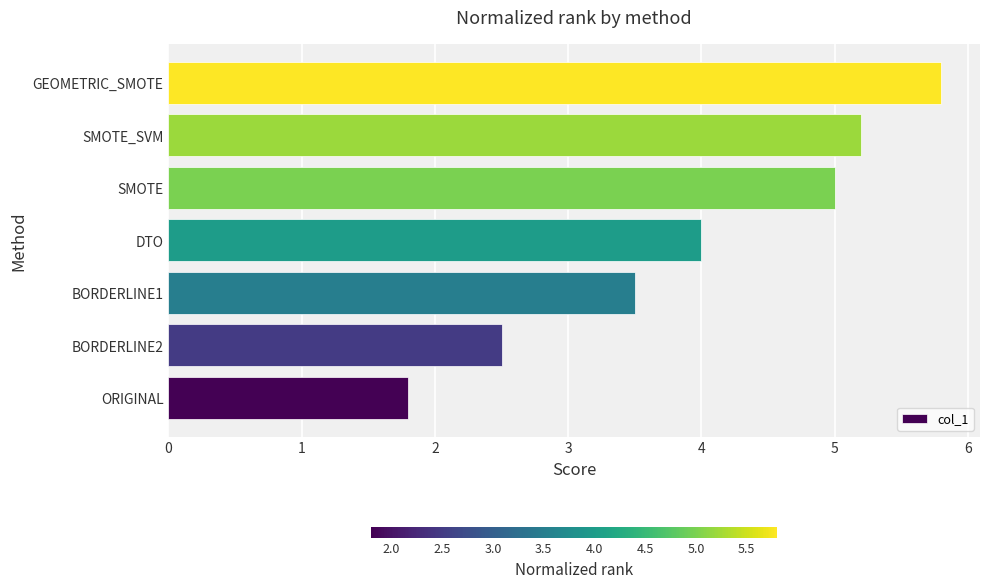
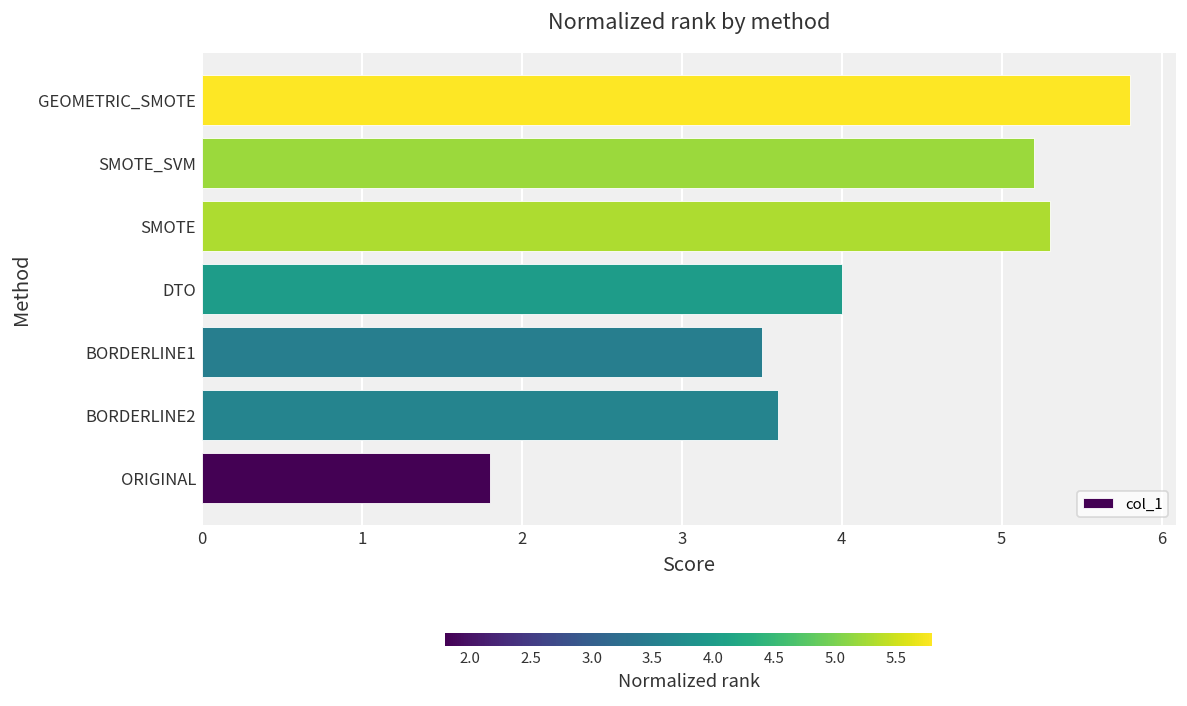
SMOTE: 5.0 -> 5.3
BORDERLINE2: 2.5 -> 3.6
